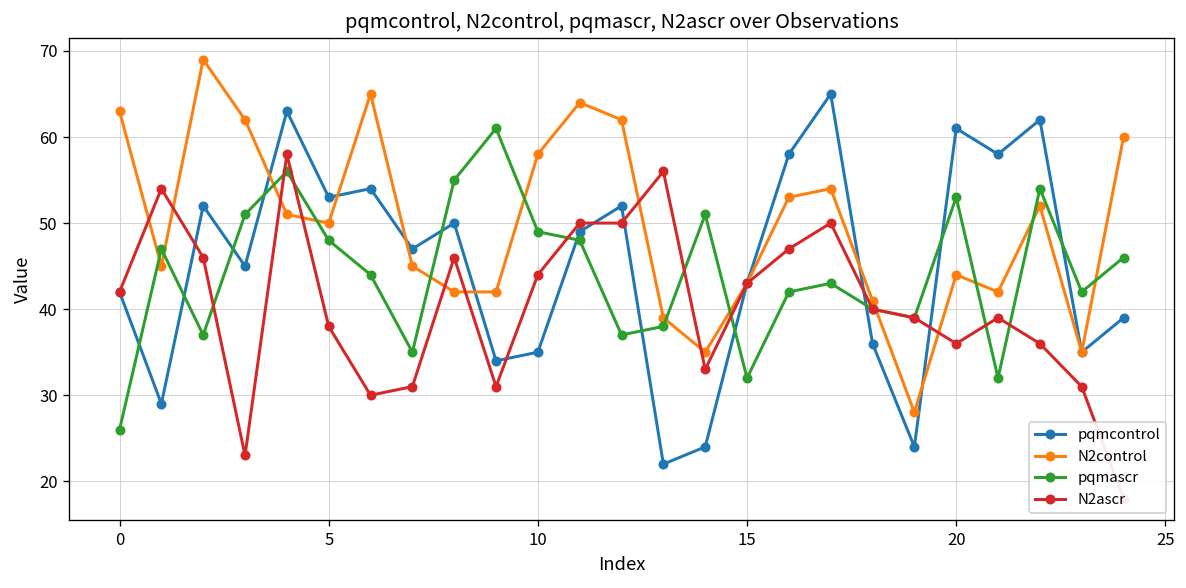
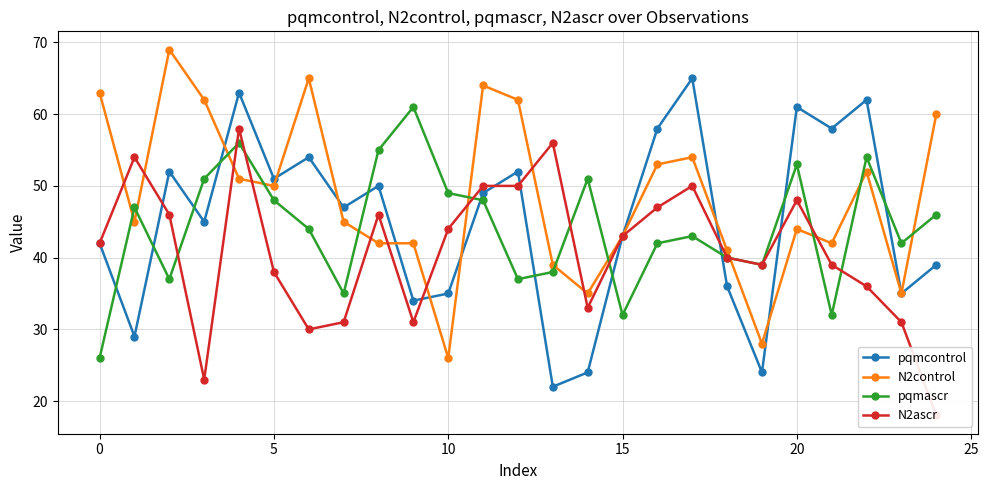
pqmcontrol, 5: 53 -> 51
N2control, 10: 58 -> 26
N2ascr, 20: 36 -> 48
